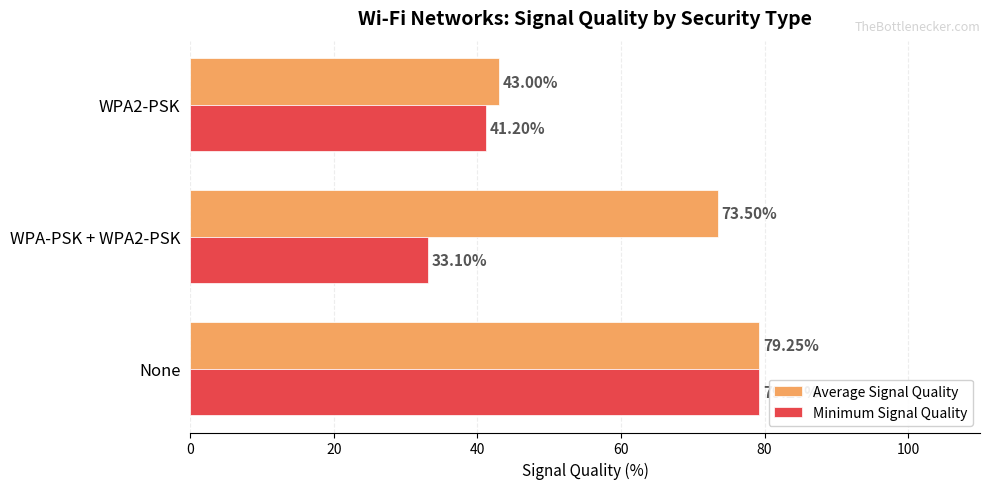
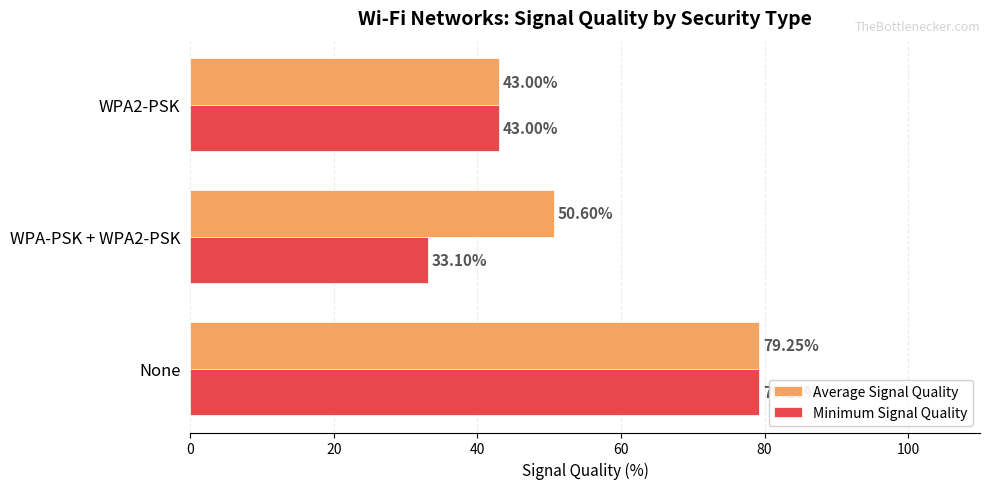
Minimum Signal Quality, WPA2-PSK: 41.20% -> 43.00%
Average Signal Quality, WPA-PSK + WPA2-PSK: 73.50% -> 50.60%
